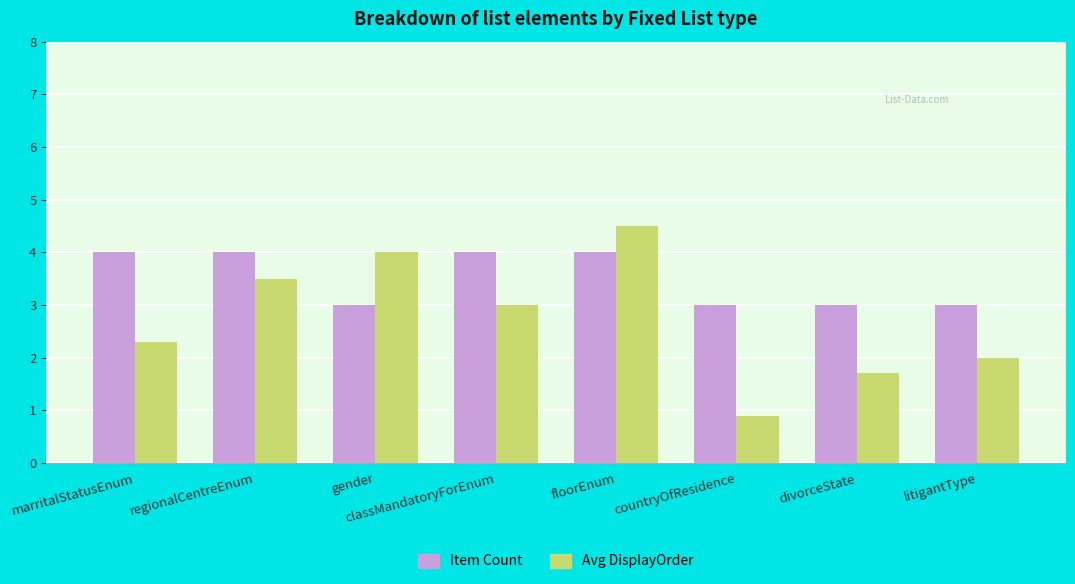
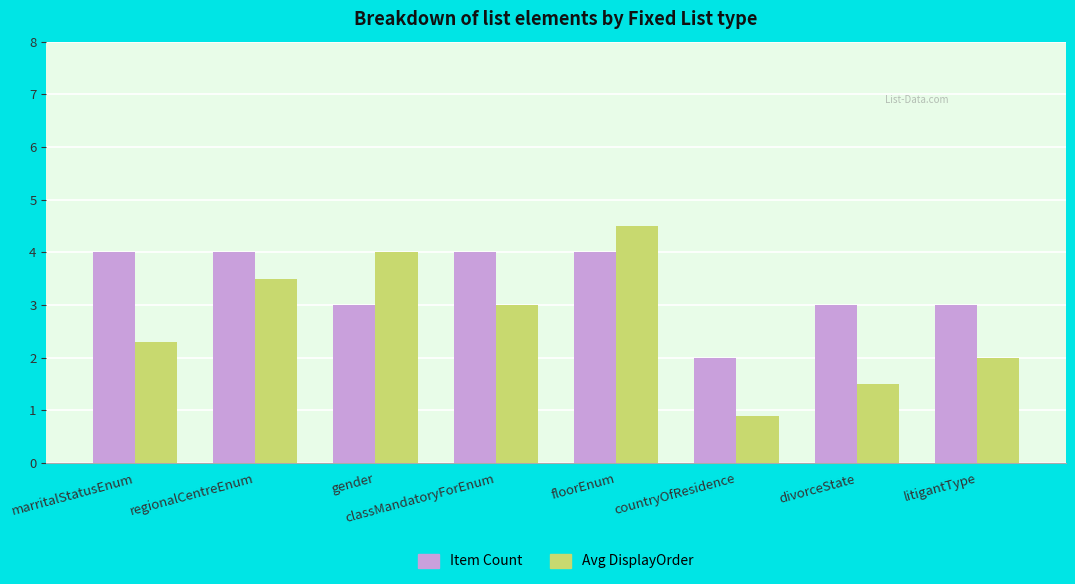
Item Count, countryOfResidence: 3 -> 2
Avg DisplayOrder, divorceState: 1.7 -> 1.5
